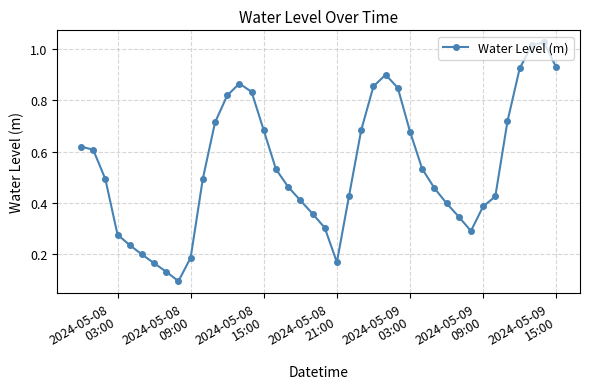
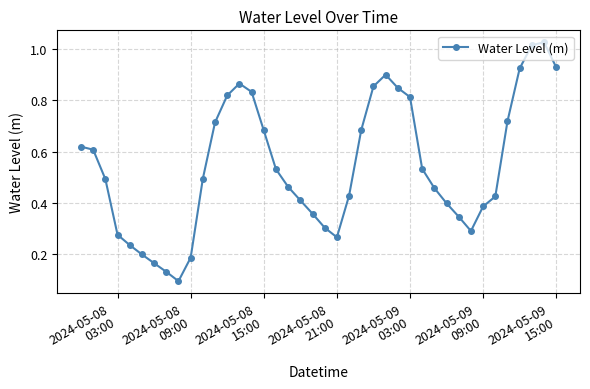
2024-05-08 21:00: 0.17 -> 0.26
2024-05-09 03:00: 0.68 -> 0.81
